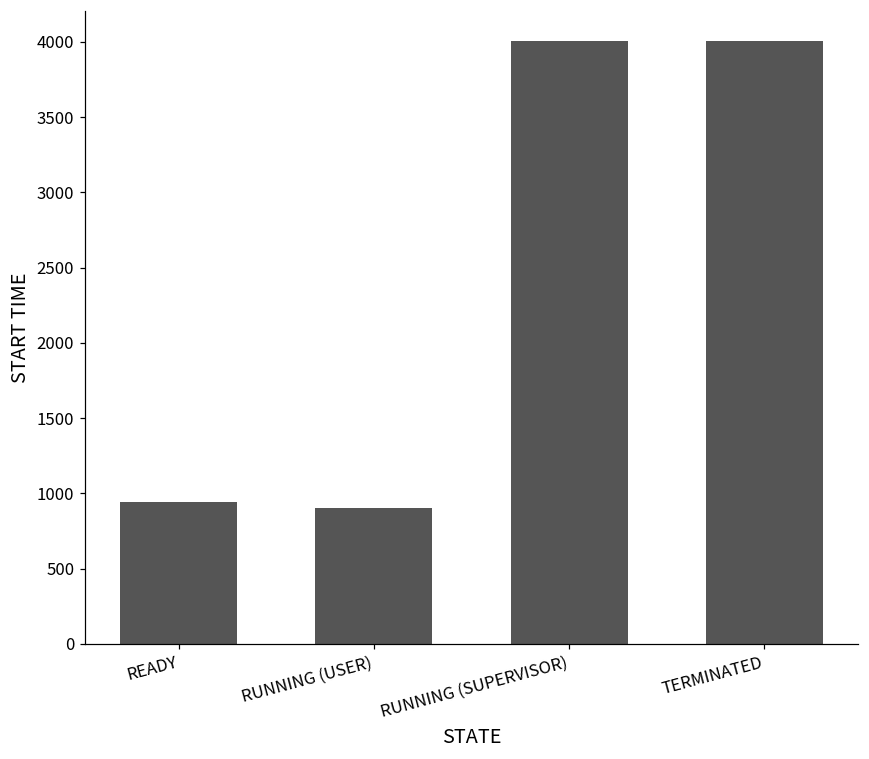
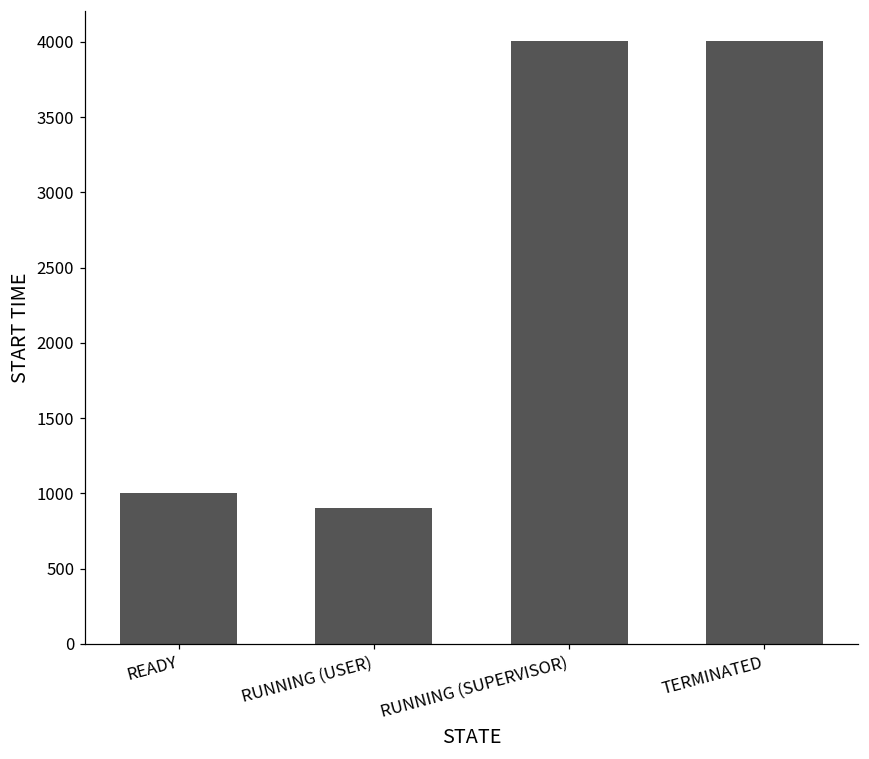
READY: 940 -> 1000
